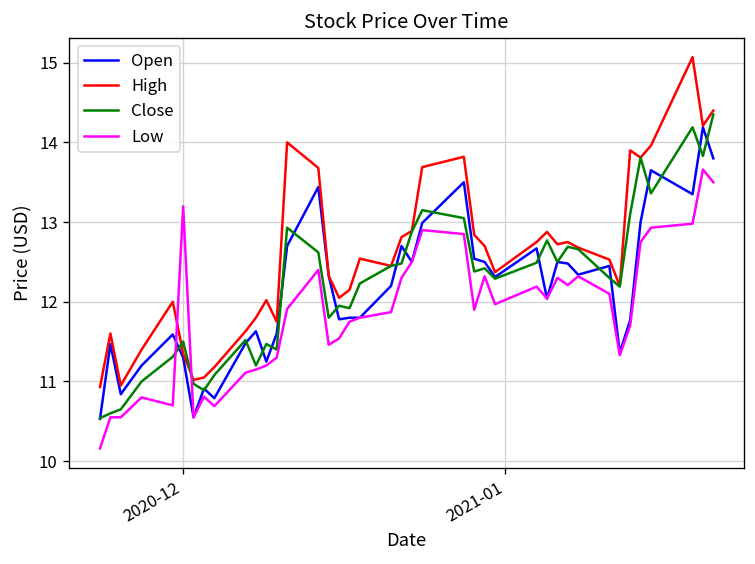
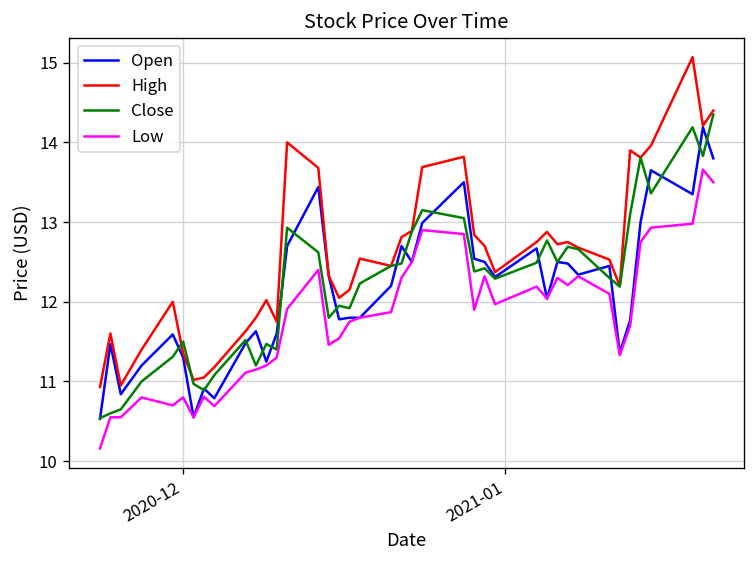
Low, 2020-12: 13.2 -> 10.8
